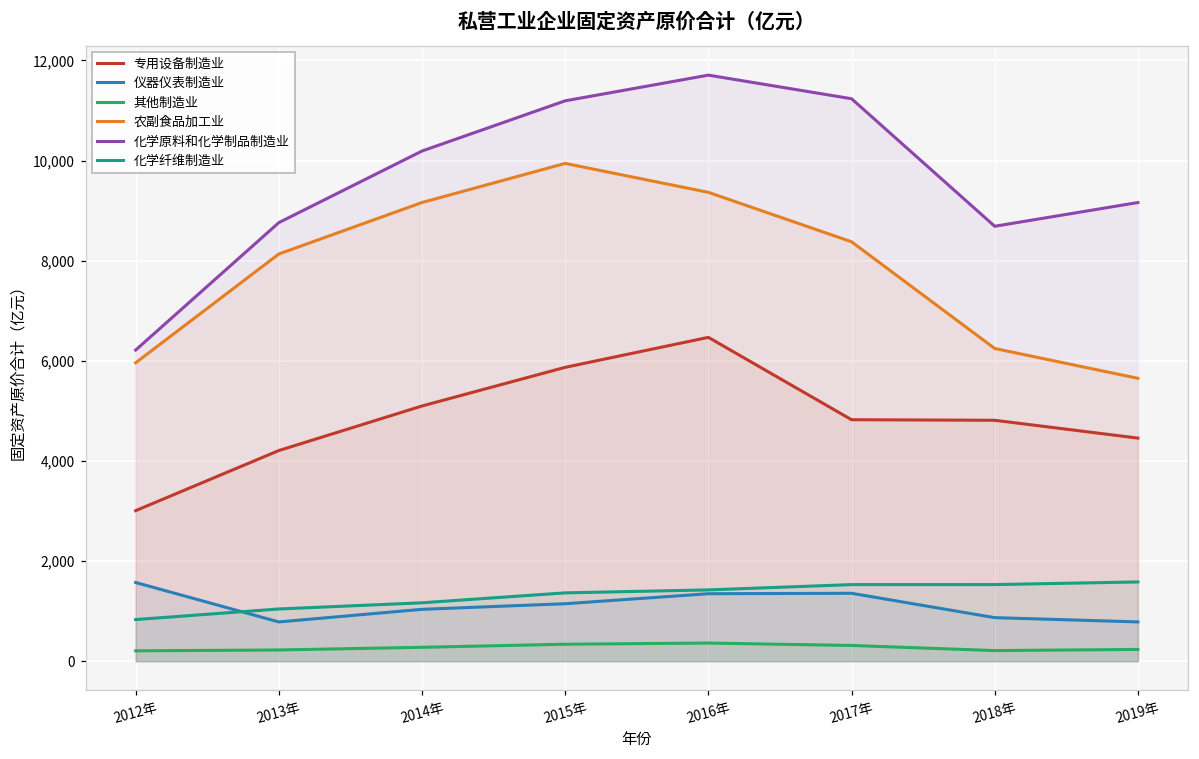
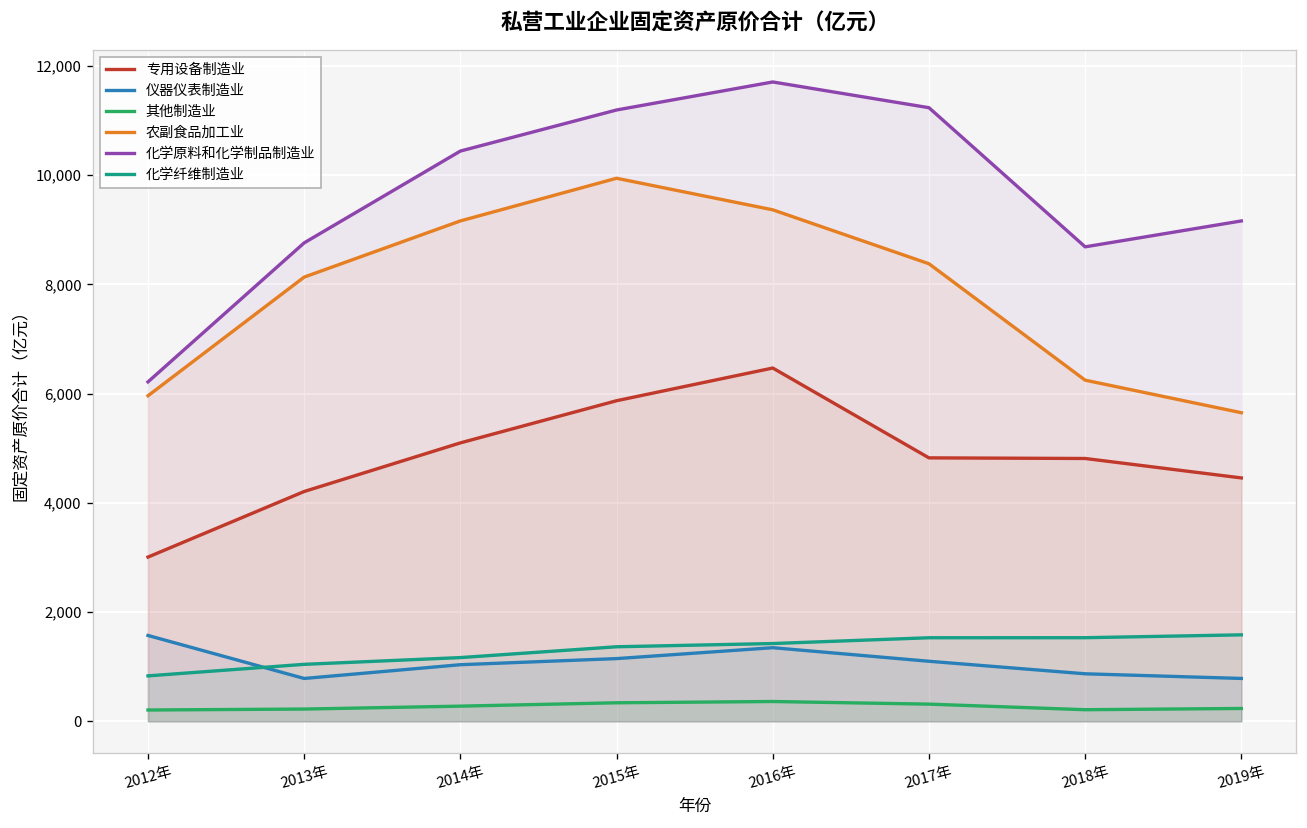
化学原料和化学制品制造业, 2014年: 10,200 -> 10,400
仪器仪表制造业, 2017年: 1,400 -> 1,100
